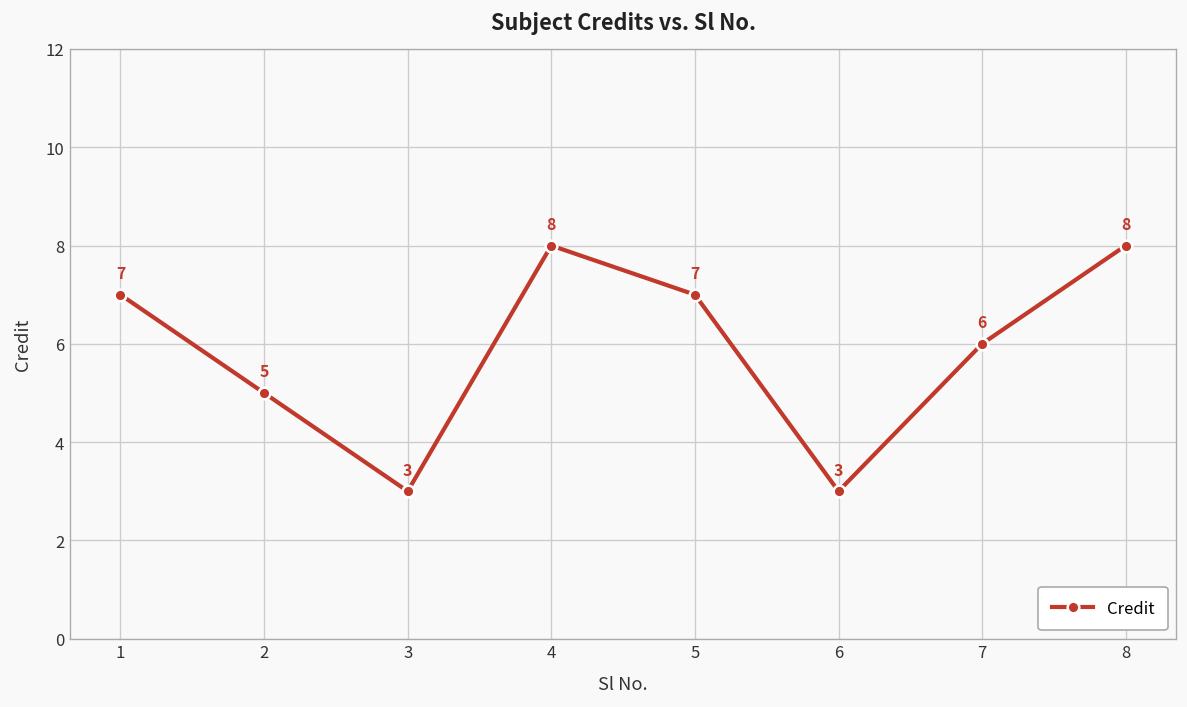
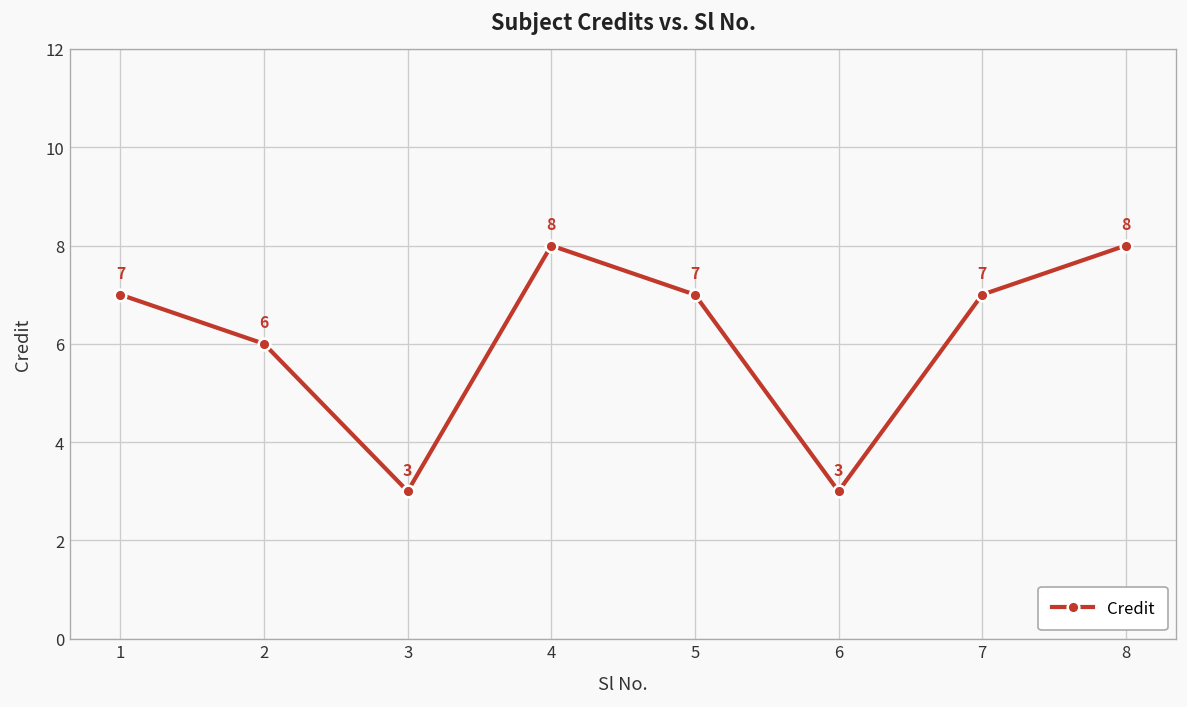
2: 5 -> 6
7: 6 -> 7
